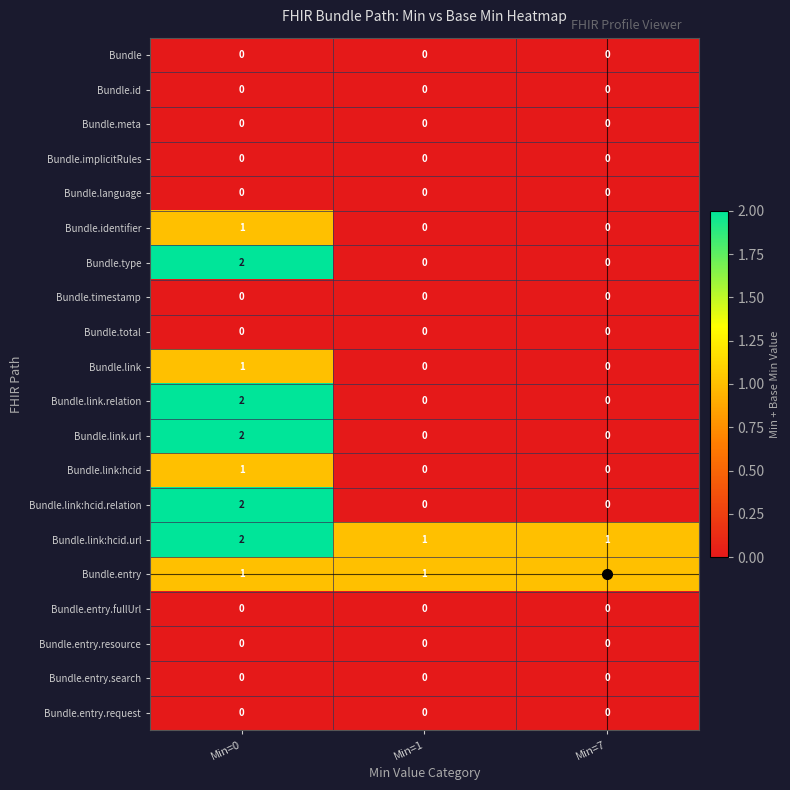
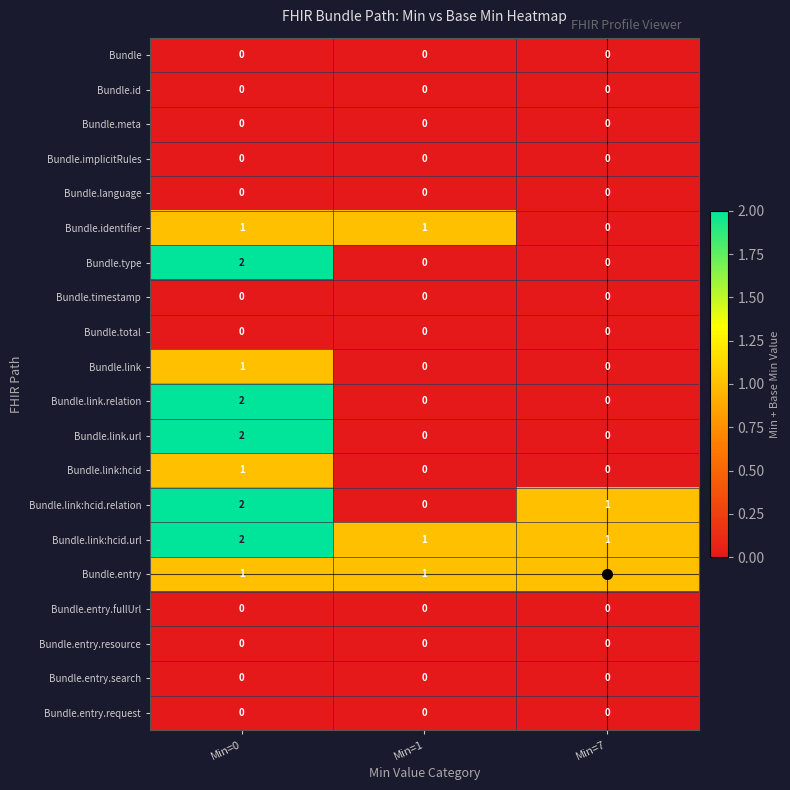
Bundle.identifier, Min=1: 0 -> 1
Bundle.link:hcid.relation, Min=7: 0 -> 1
